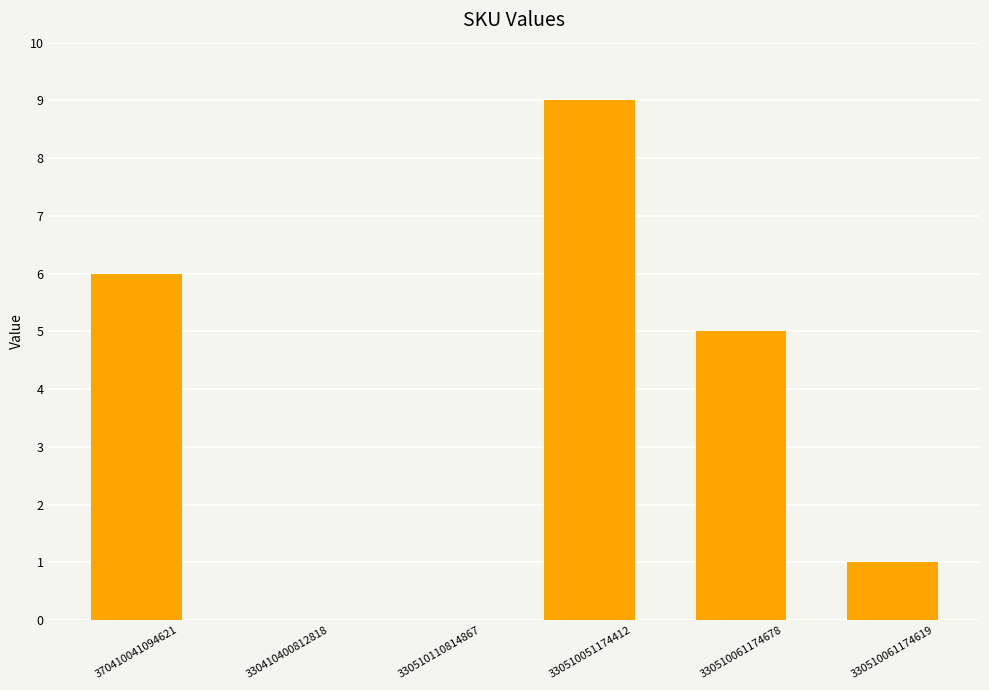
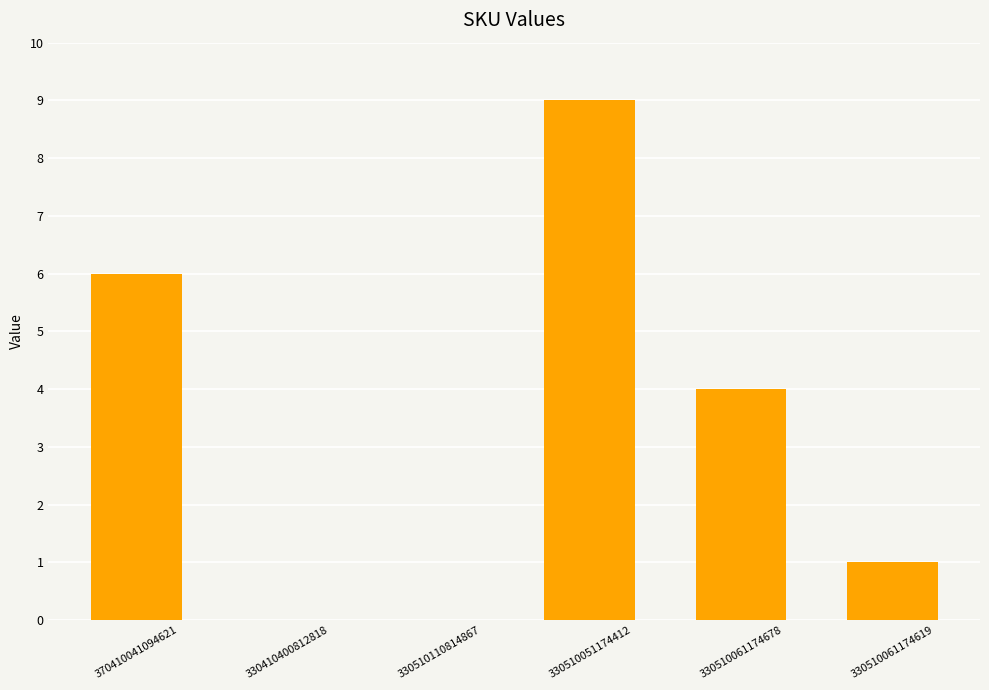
330510061174678: 5 -> 4
